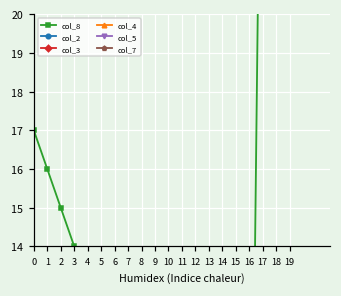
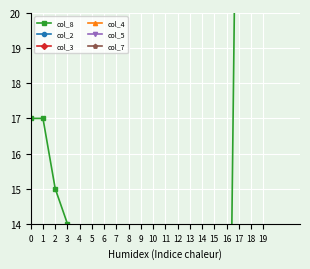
col_8, 1: 16 -> 17
